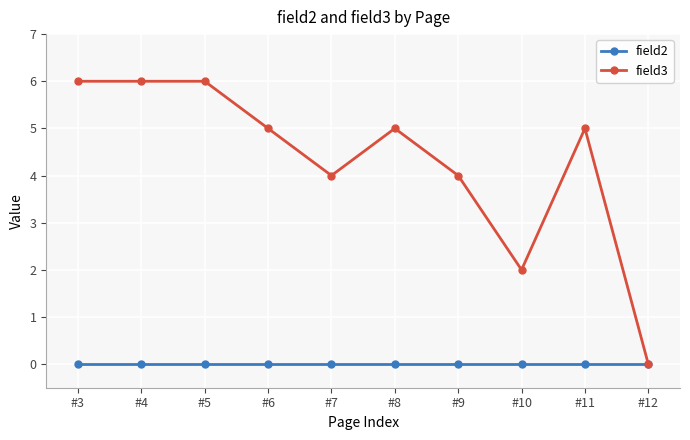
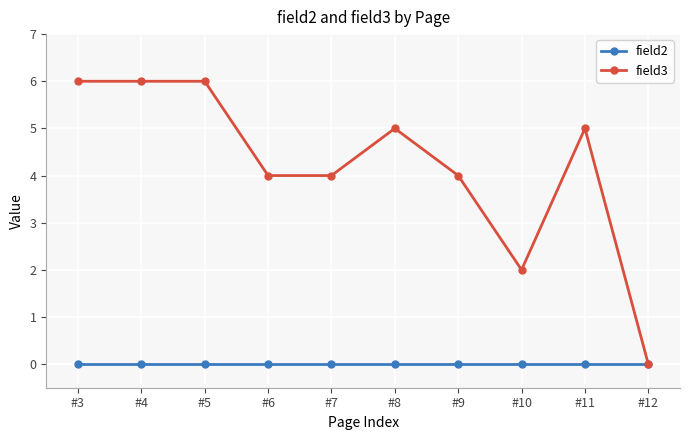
field3, #6: 5 -> 4
